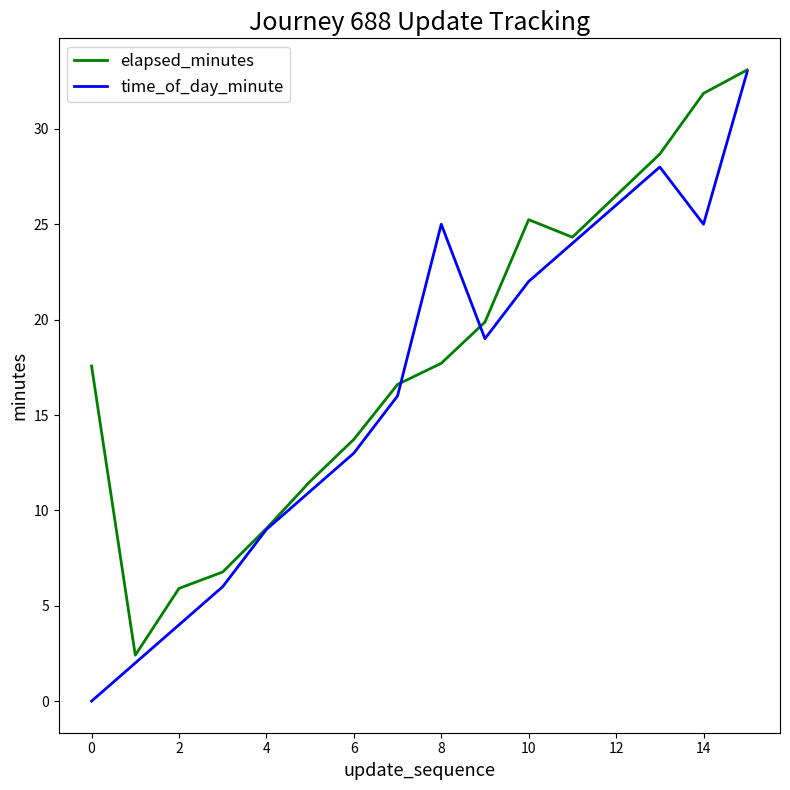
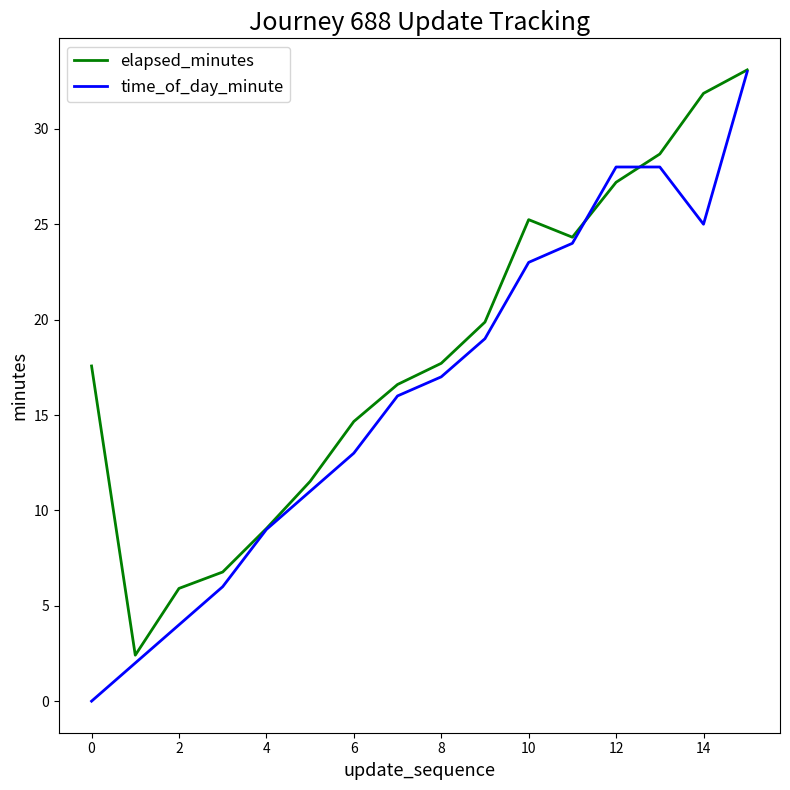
elapsed_minutes, 6: 13.7 -> 14.7
time_of_day_minute, 8: 25 -> 17
time_of_day_minute, 10: 22 -> 23
elapsed_minutes, 12: 26.5 -> 27.2
time_of_day_minute, 12: 26 -> 28
